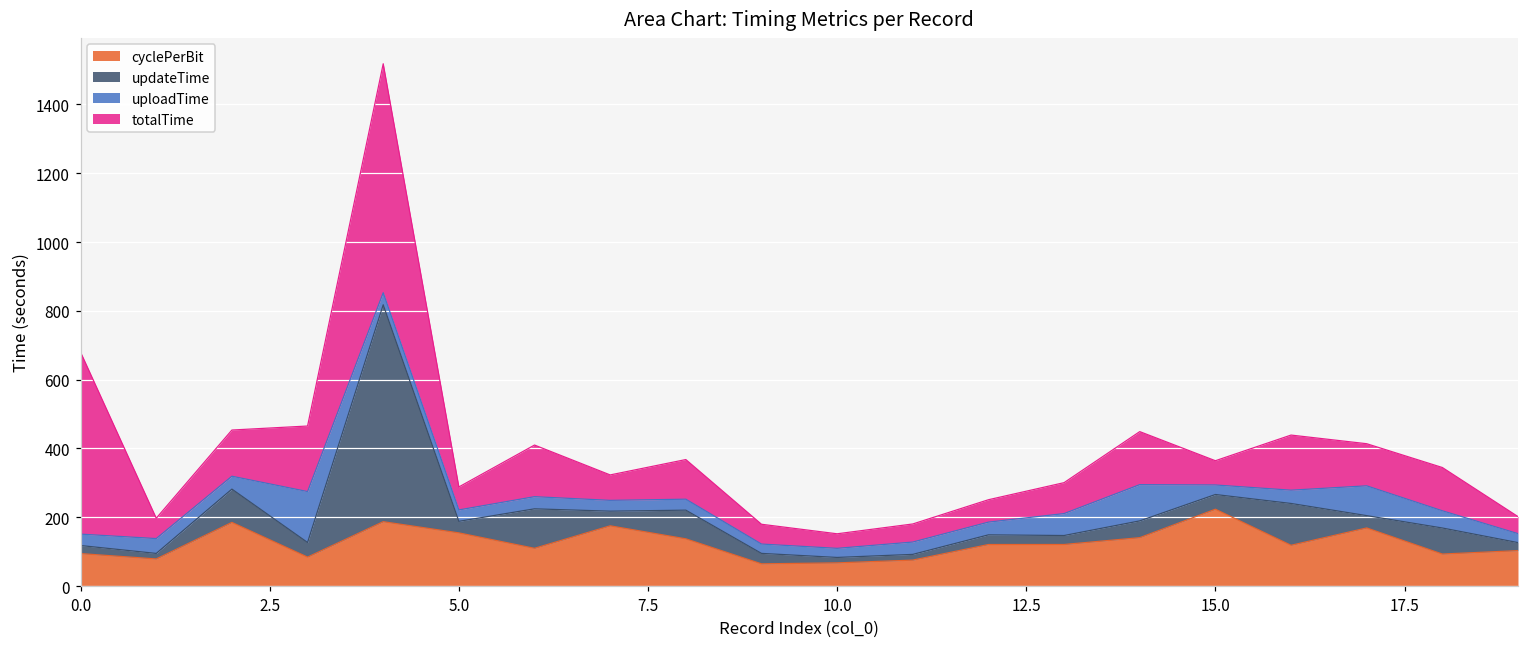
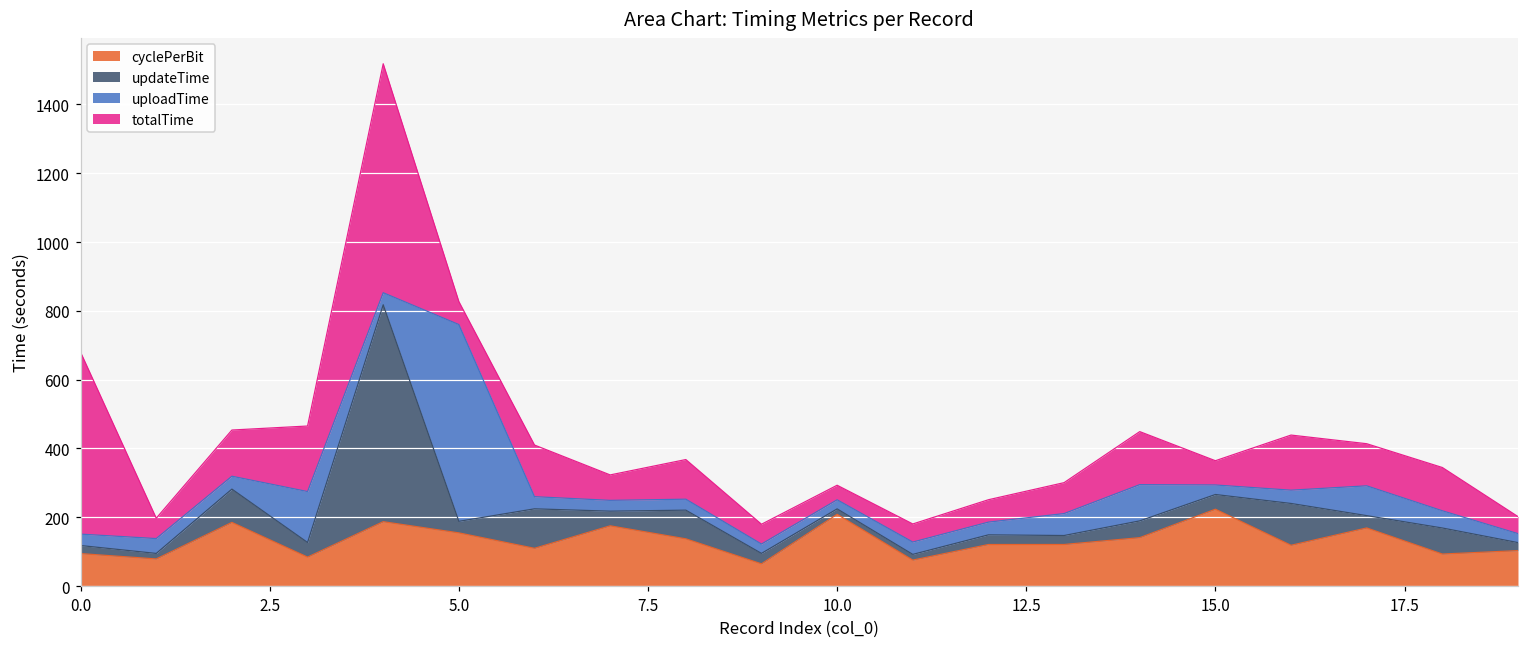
uploadTime, 5.0: 30 -> 570
cyclePerBit, 10.0: 70 -> 210
